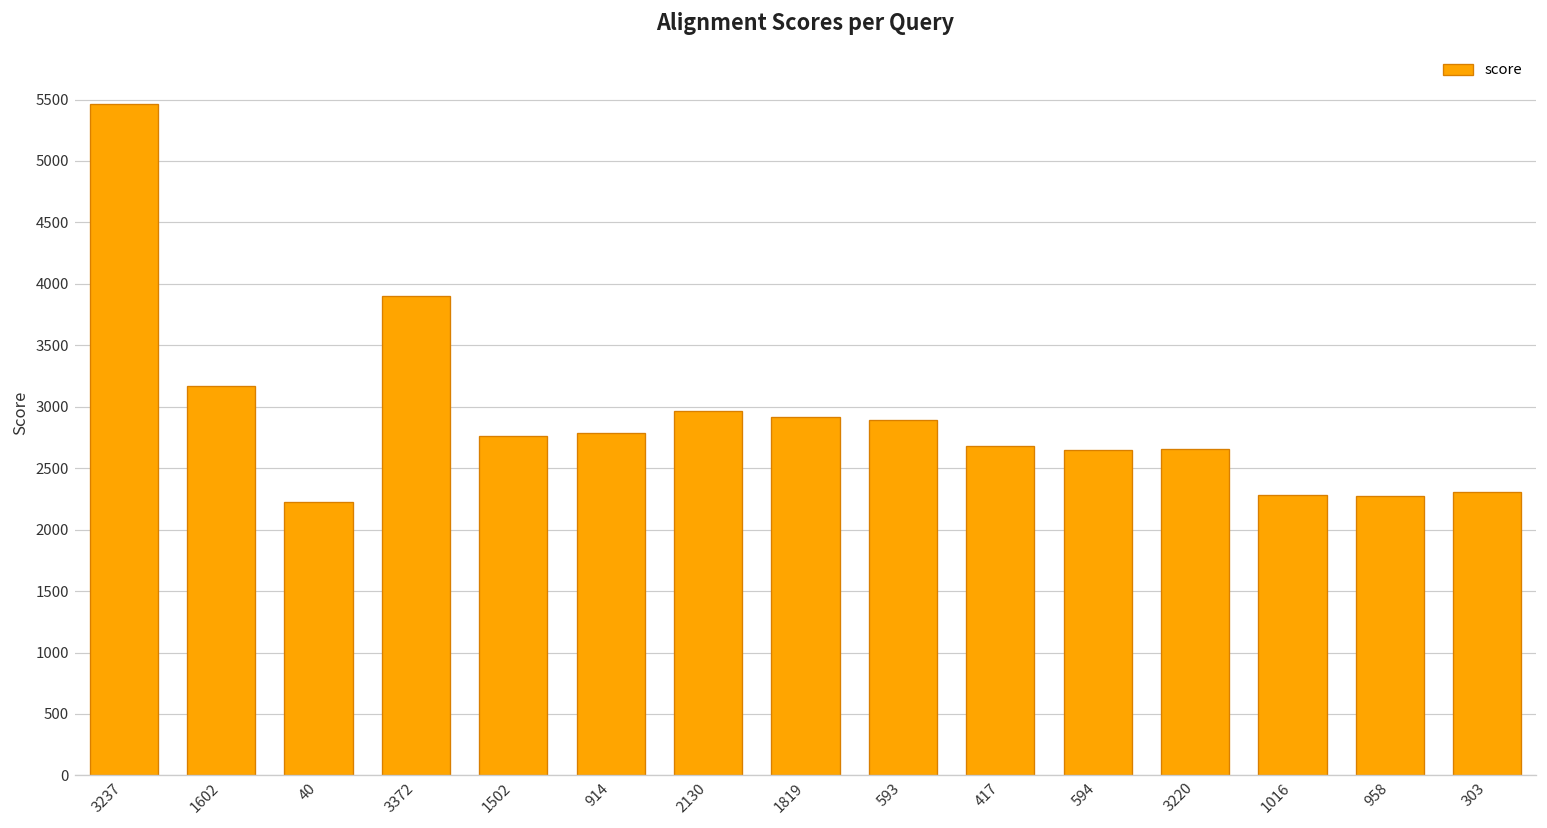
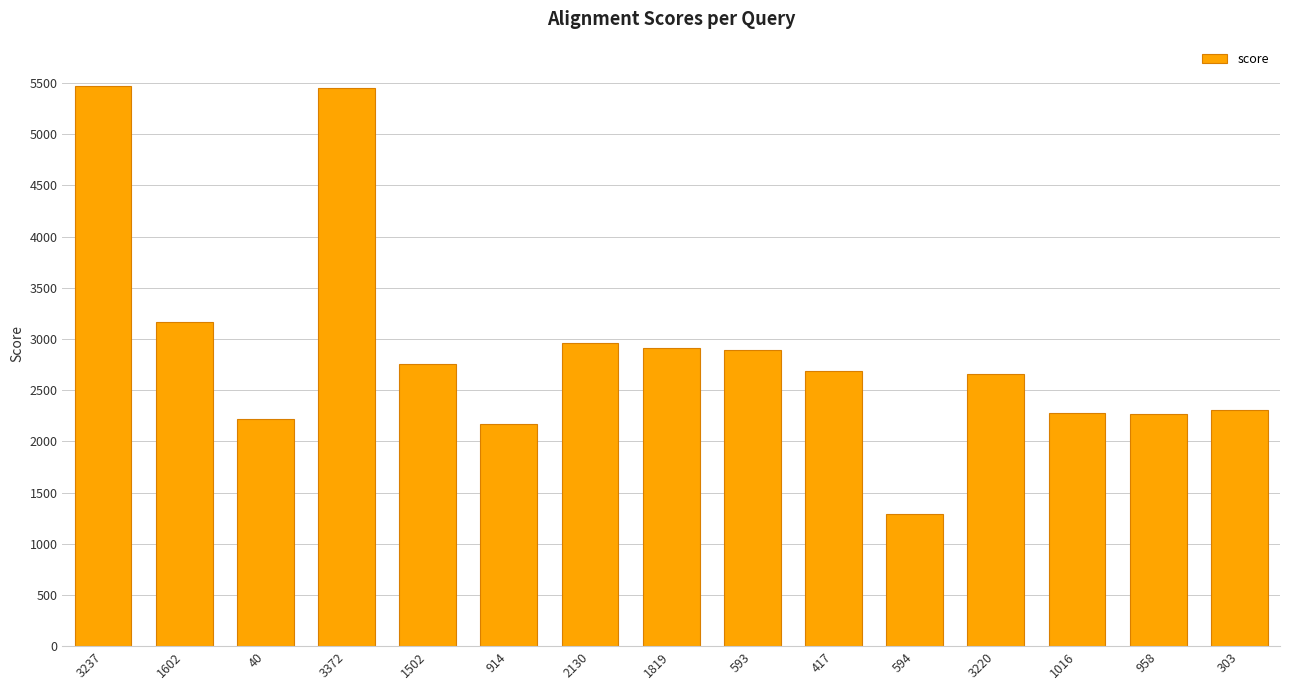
3372: 3900 -> 5450
914: 2780 -> 2170
594: 2650 -> 1300
